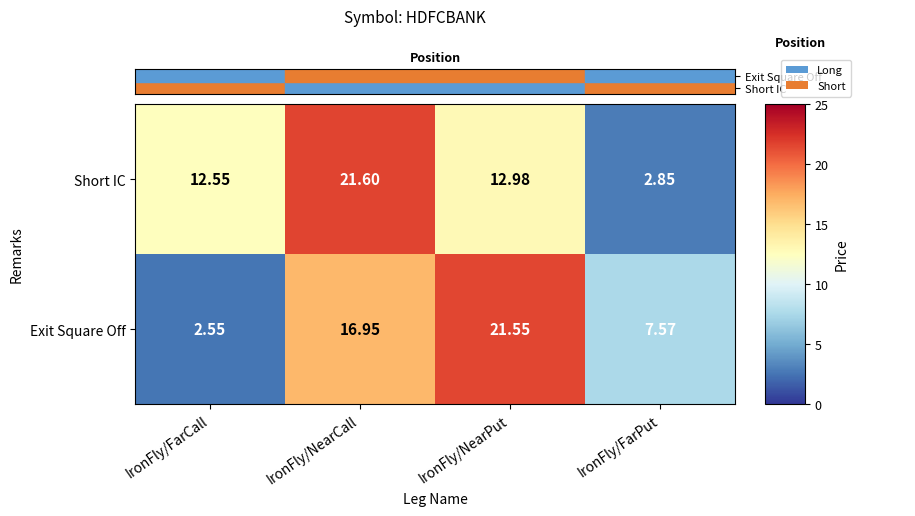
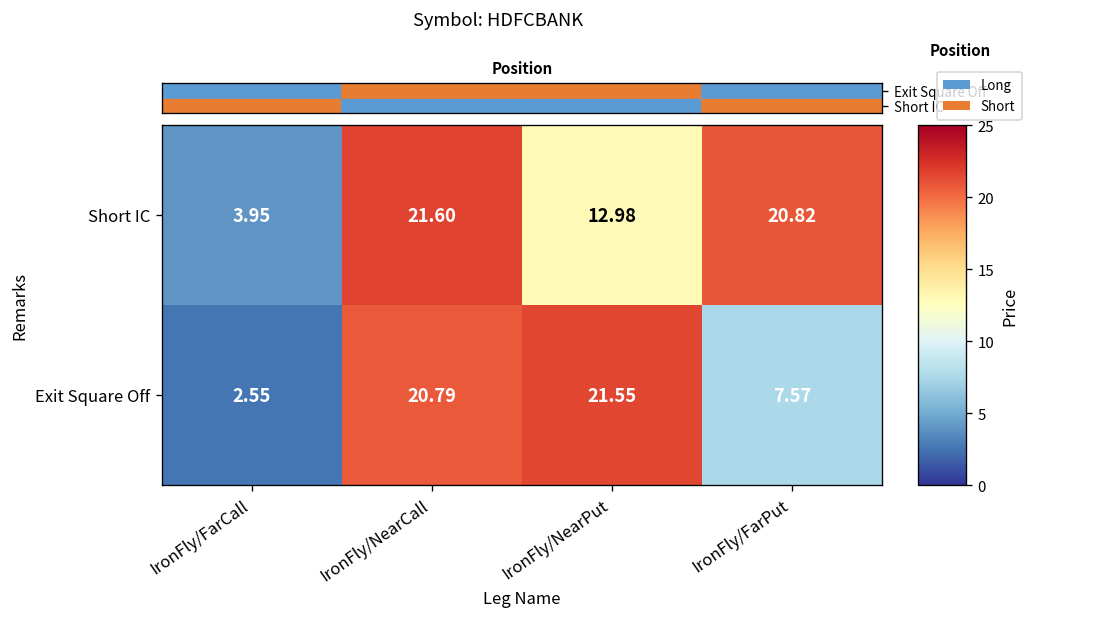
Short IC, IronFly/FarCall: 12.55 -> 3.95
Short IC, IronFly/FarPut: 2.85 -> 20.82
Exit Square Off, IronFly/NearCall: 16.95 -> 20.79
